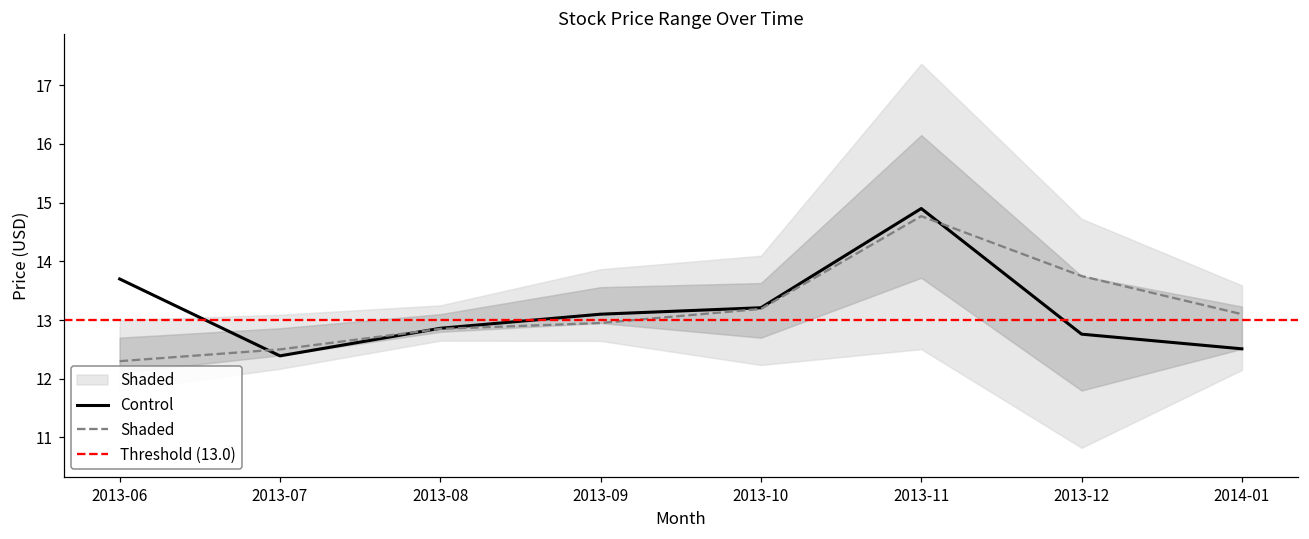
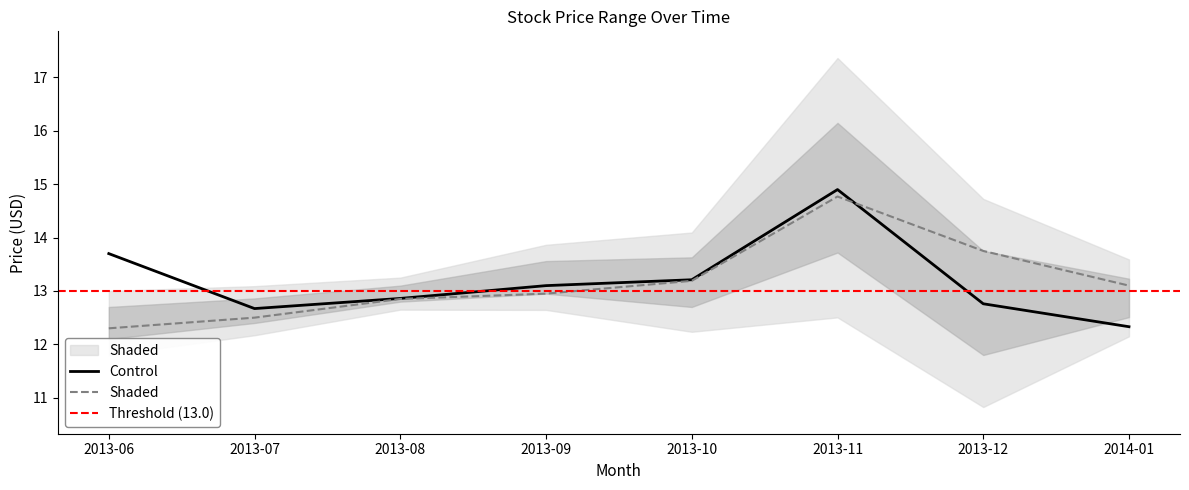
Control, 2013-07: 12.4 -> 12.7
Control, 2014-01: 12.5 -> 12.3
